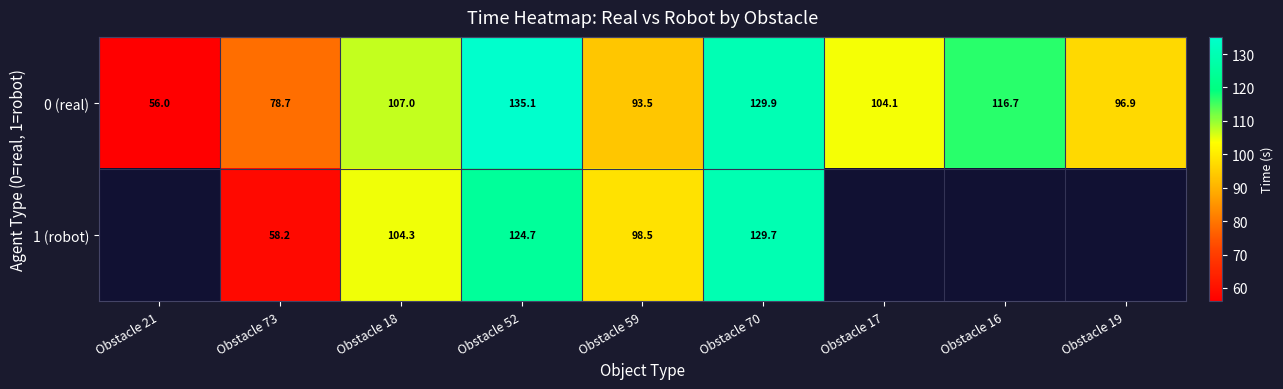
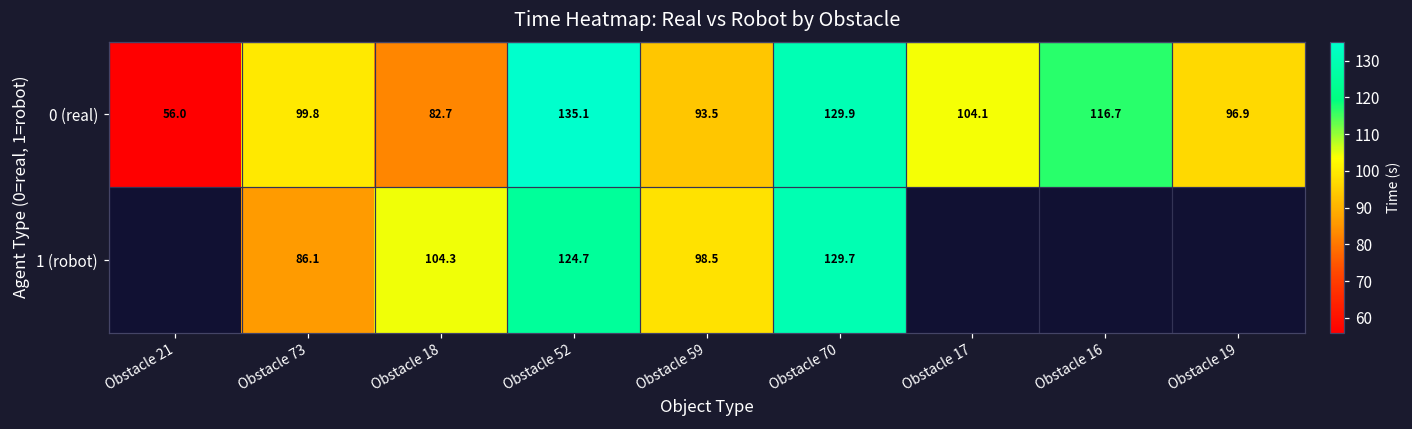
0 (real), Obstacle 73: 78.7 -> 99.8
0 (real), Obstacle 18: 107.0 -> 82.7
1 (robot), Obstacle 73: 58.2 -> 86.1
